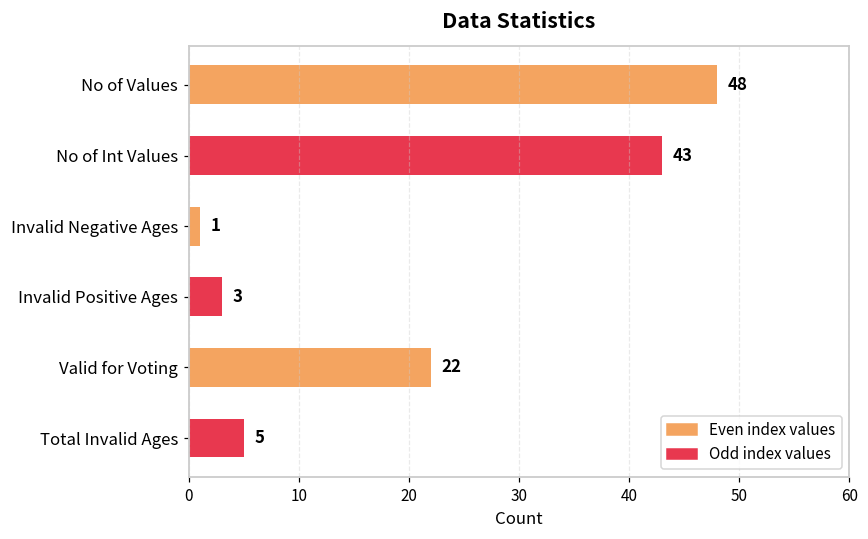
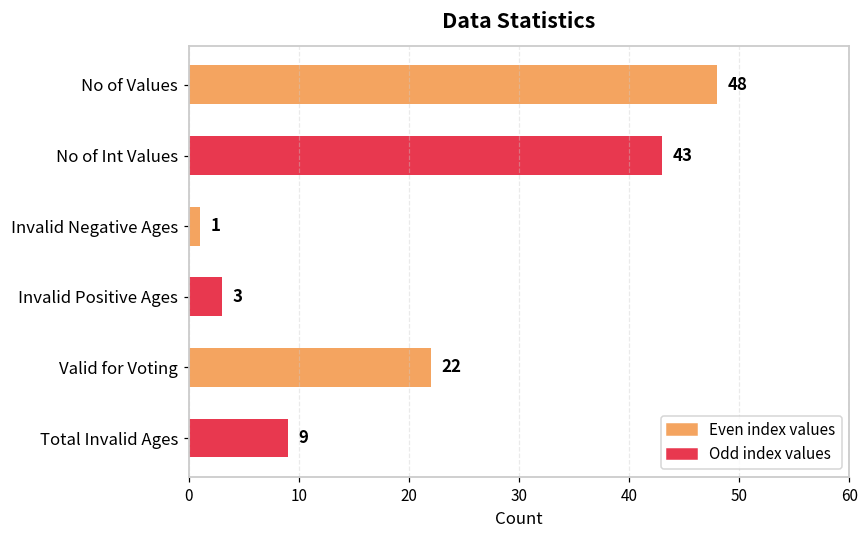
Total Invalid Ages: 5 -> 9
